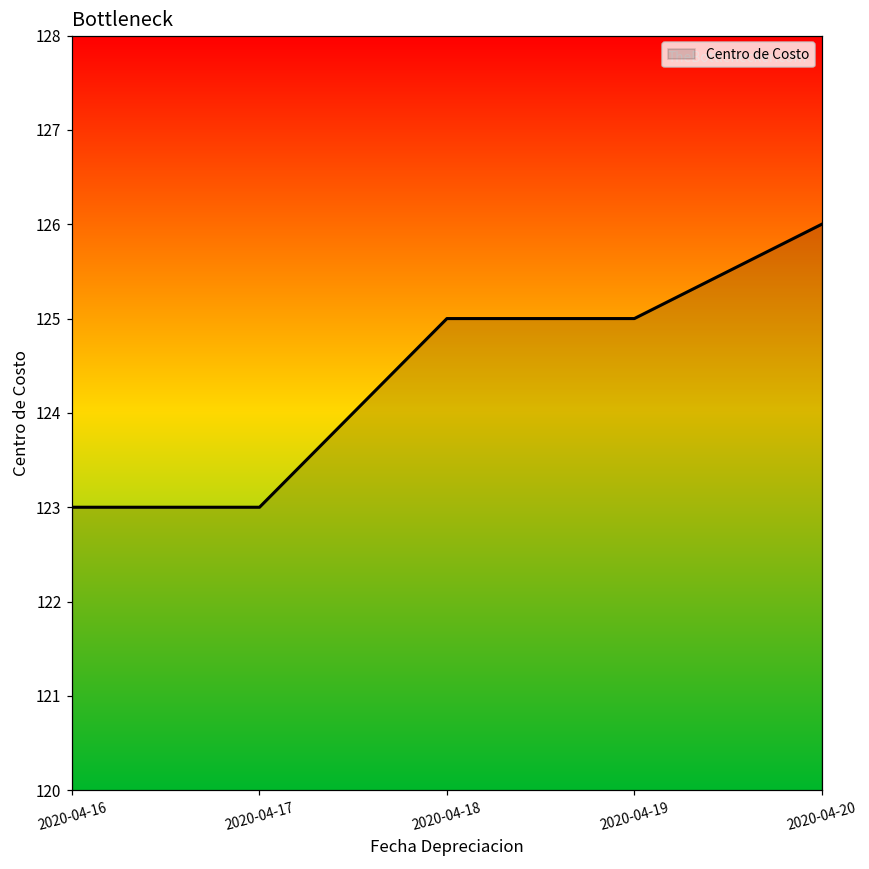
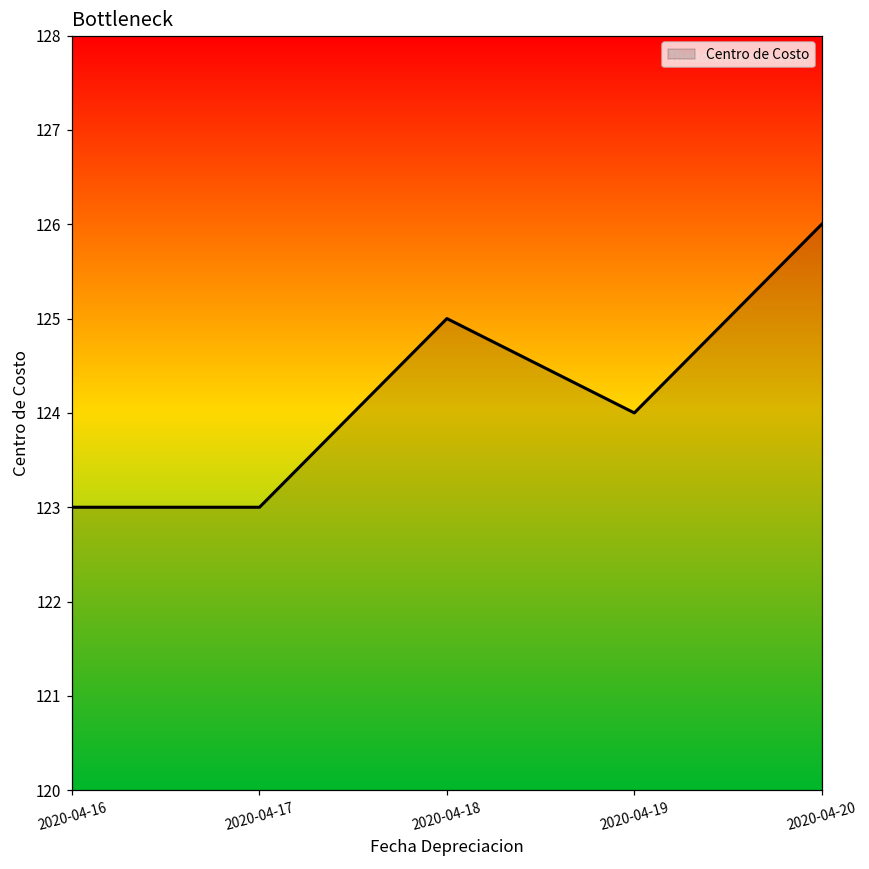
2020-04-19: 125 -> 124
